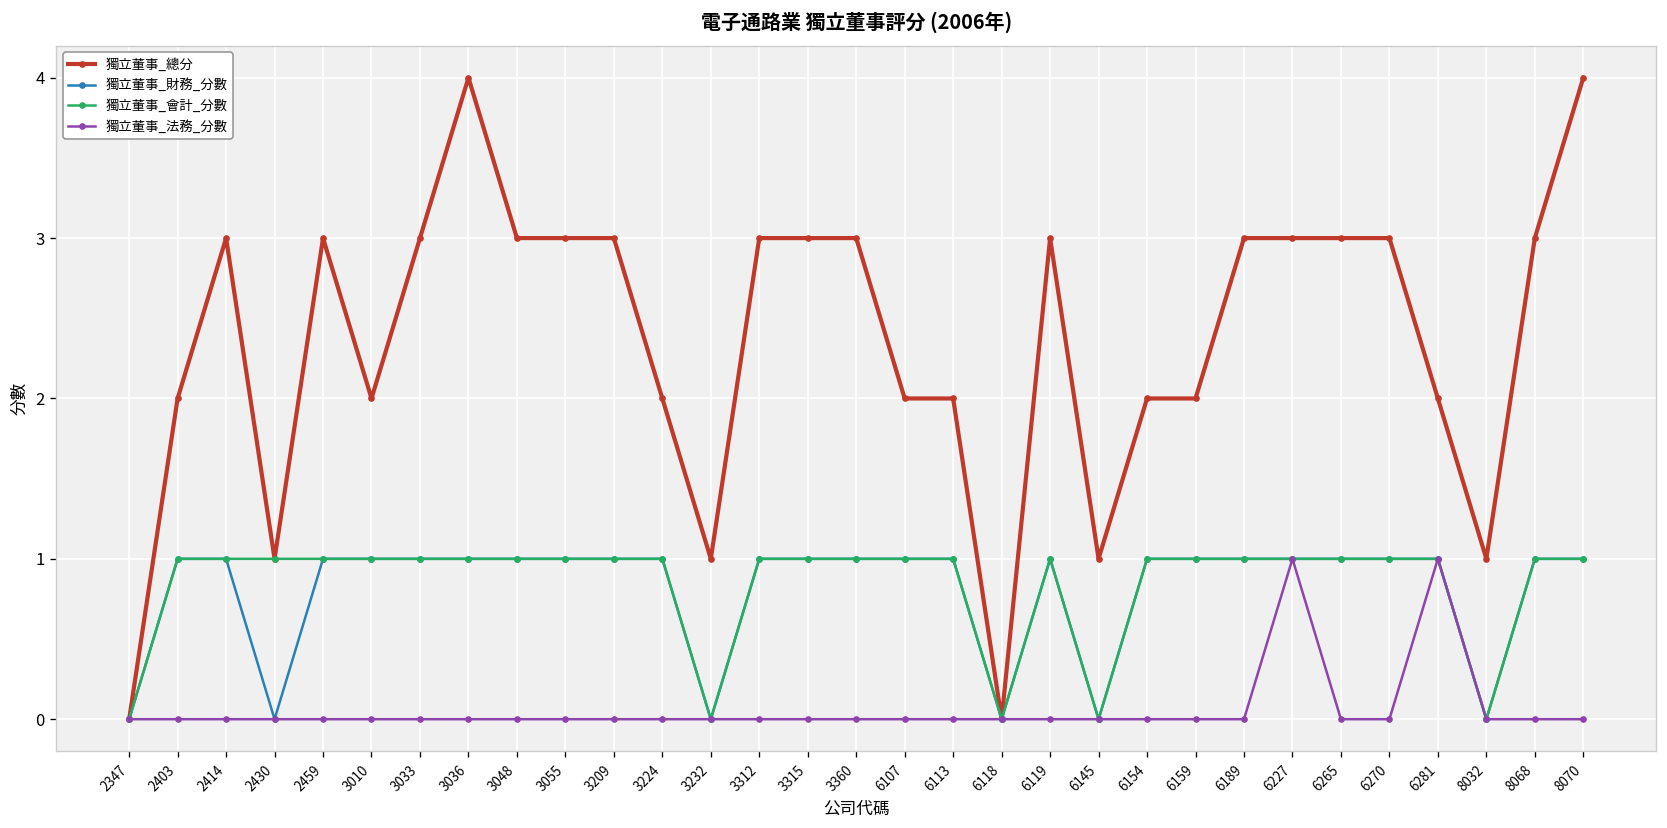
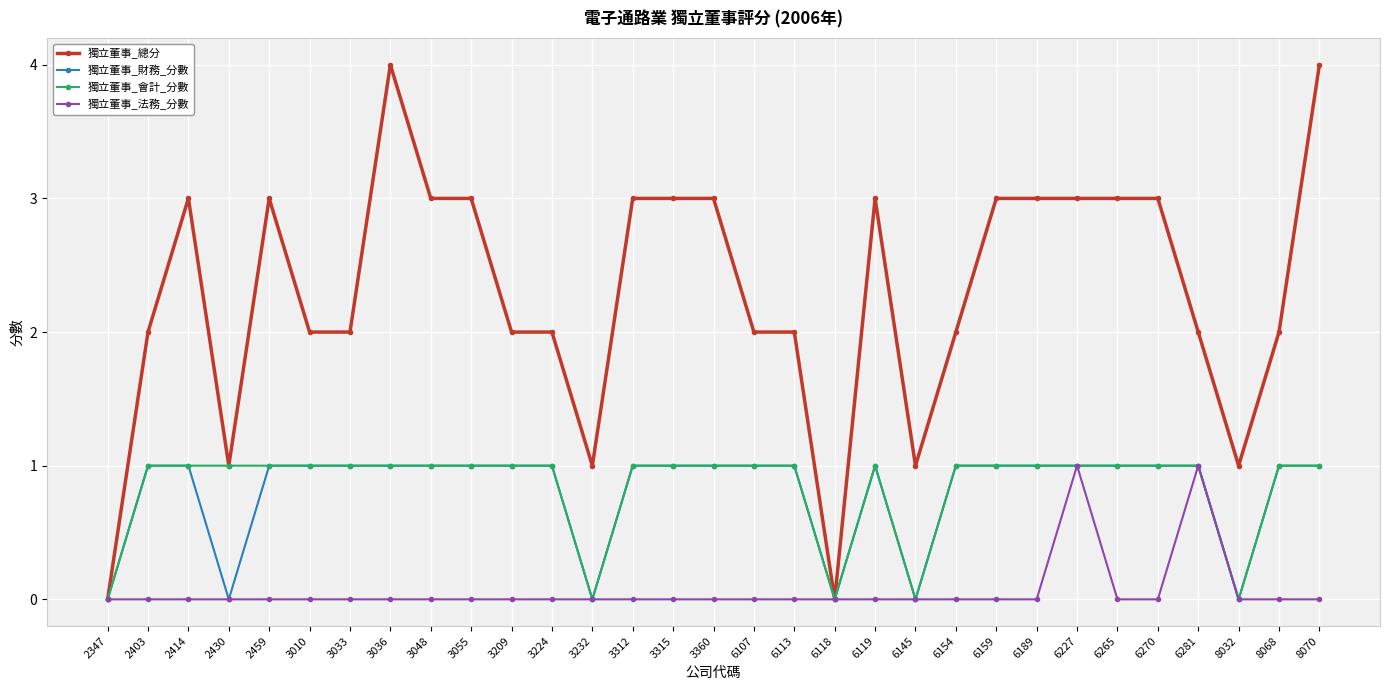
獨立董事_總分, 3033: 3 -> 2
獨立董事_總分, 3209: 3 -> 2
獨立董事_總分, 6159: 2 -> 3
獨立董事_總分, 8068: 3 -> 2
